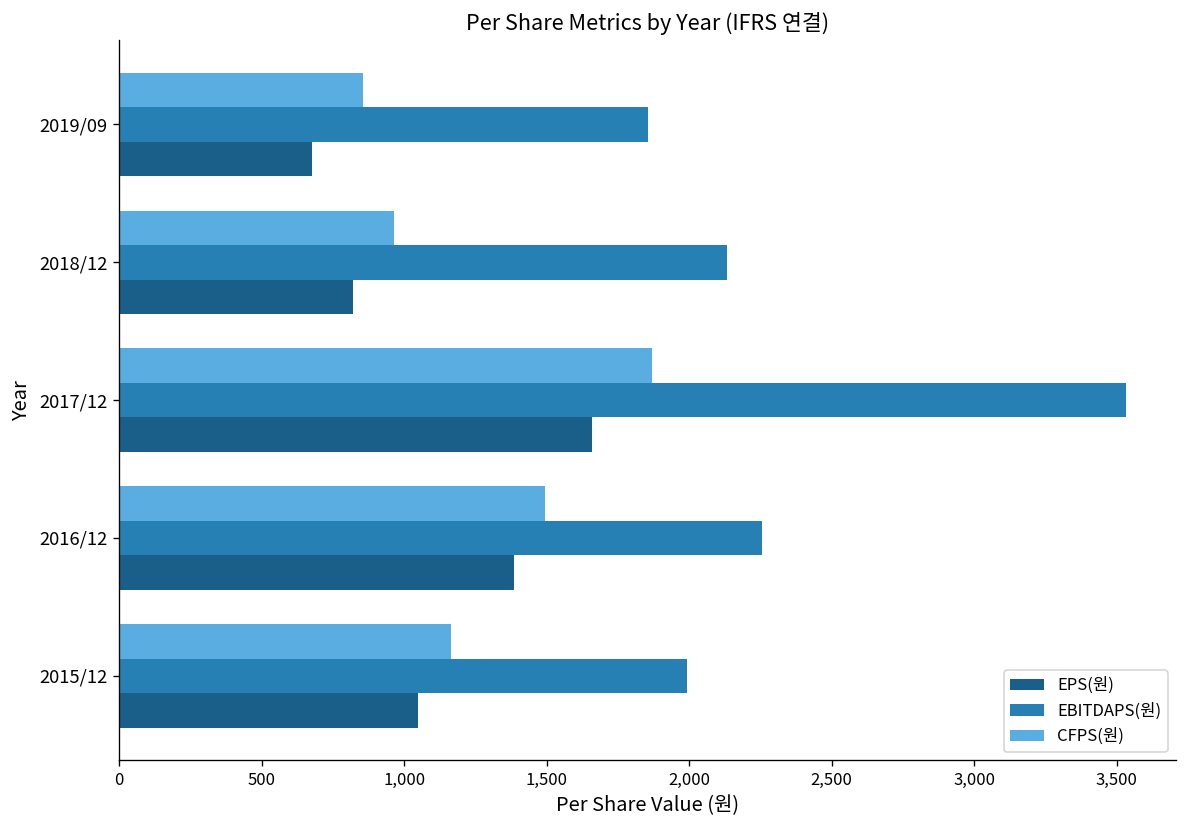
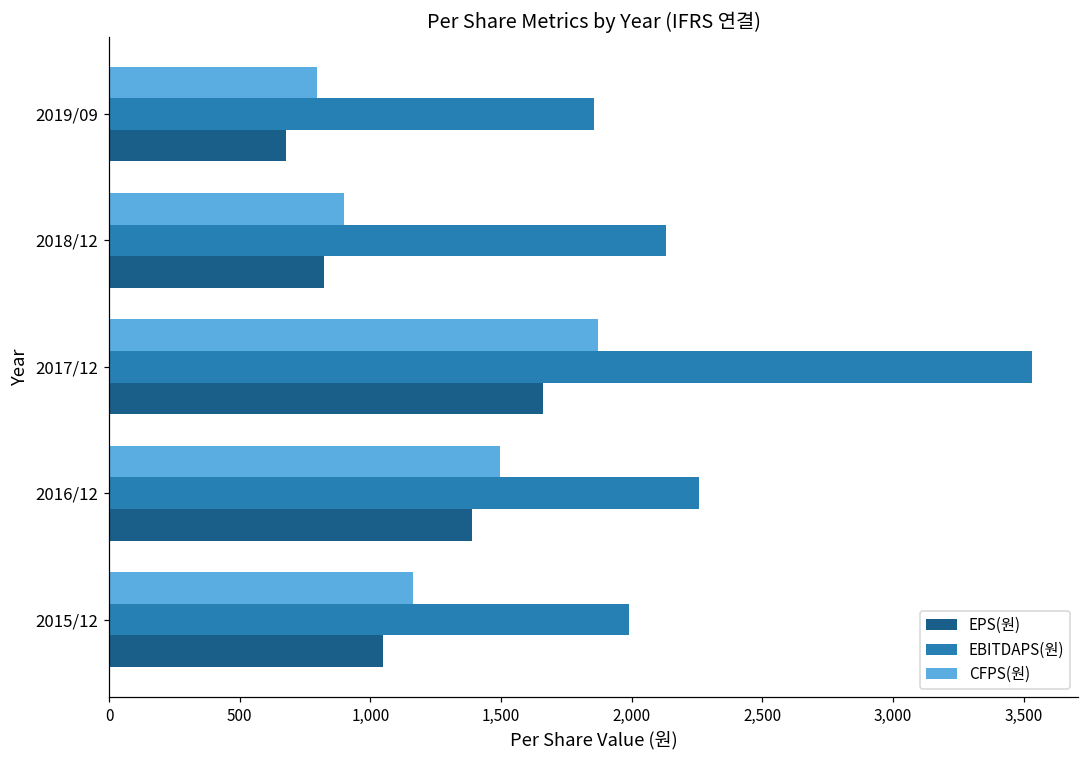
CFPS(원), 2019/09: 860 -> 800
CFPS(원), 2018/12: 970 -> 900
